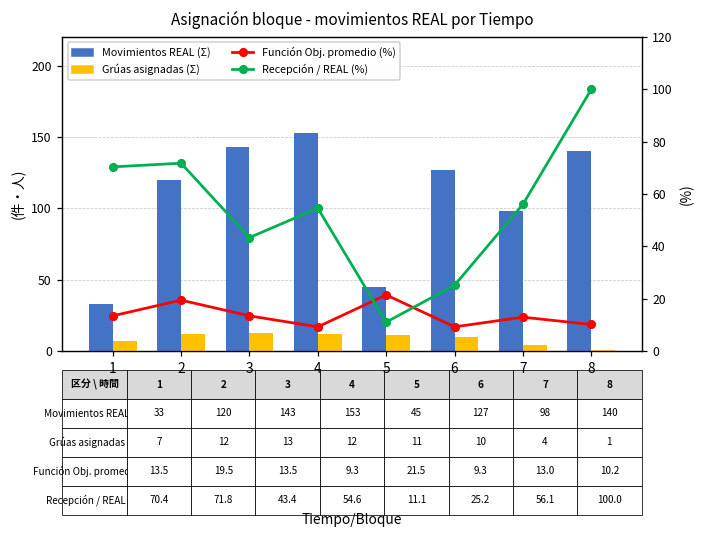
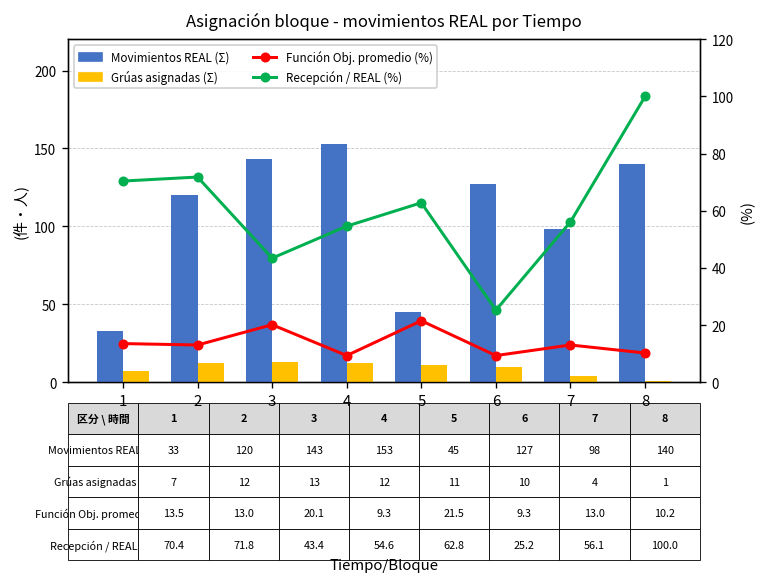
Función Obj. promedio (%), 2: 19.5 -> 13.0
Función Obj. promedio (%), 3: 13.5 -> 20.1
Recepción / REAL (%), 5: 11.1 -> 62.8
